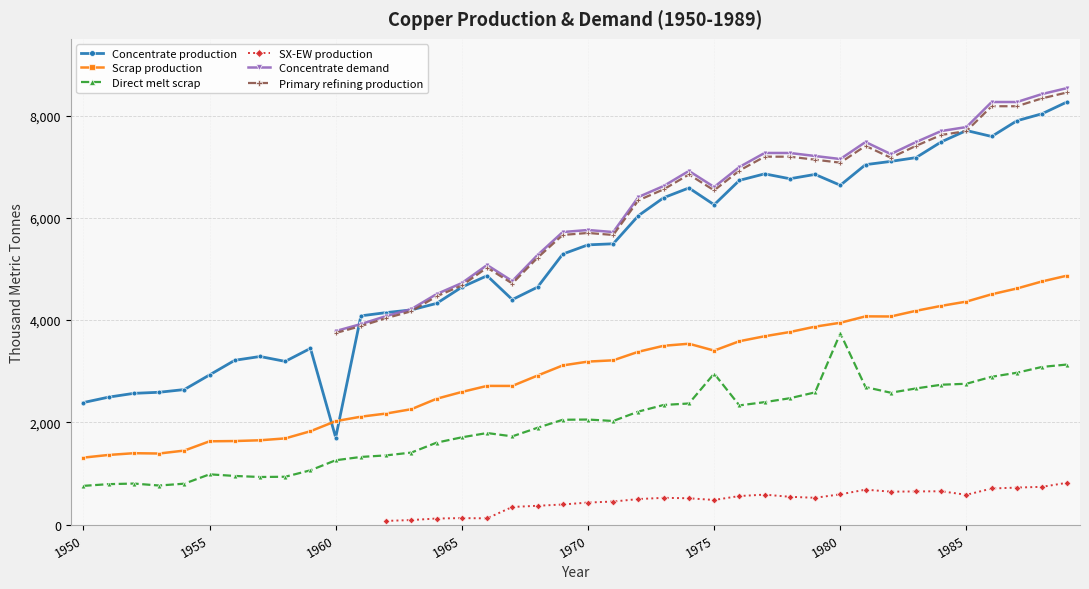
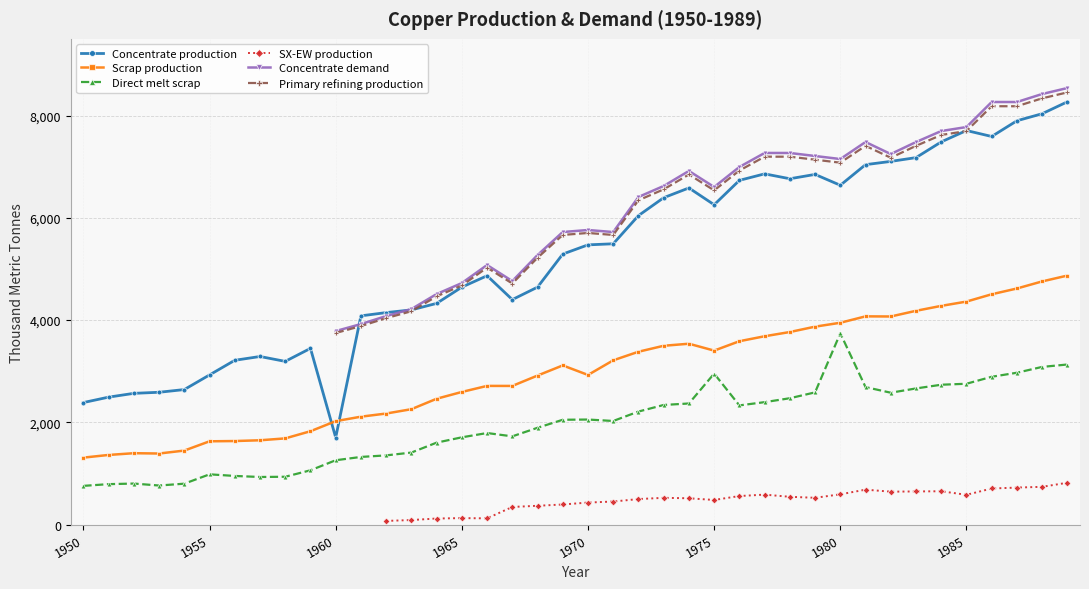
Scrap production, 1970: 3,200 -> 2,900
